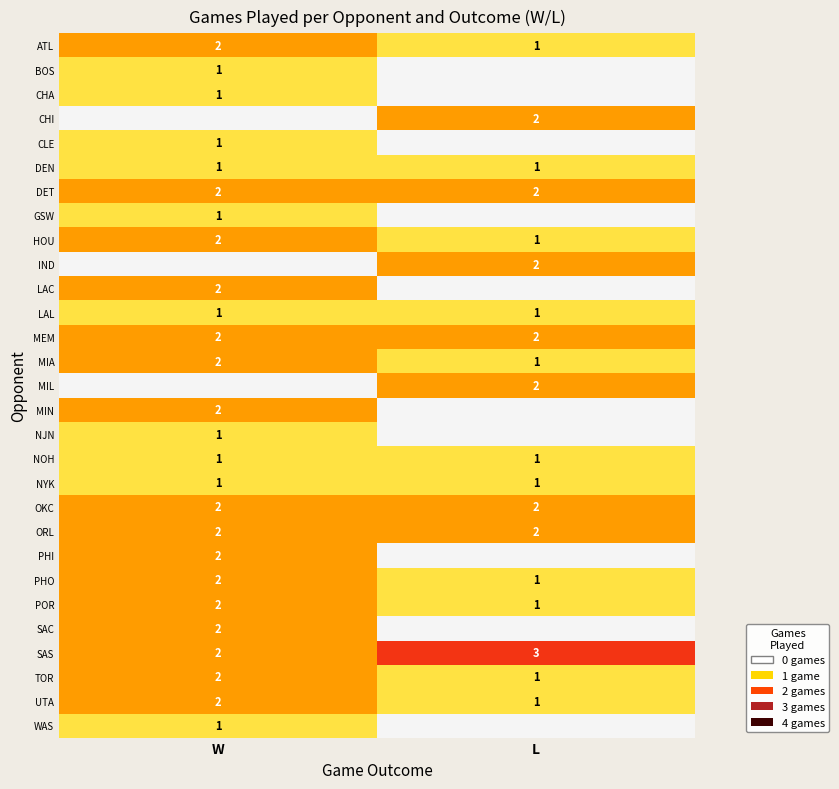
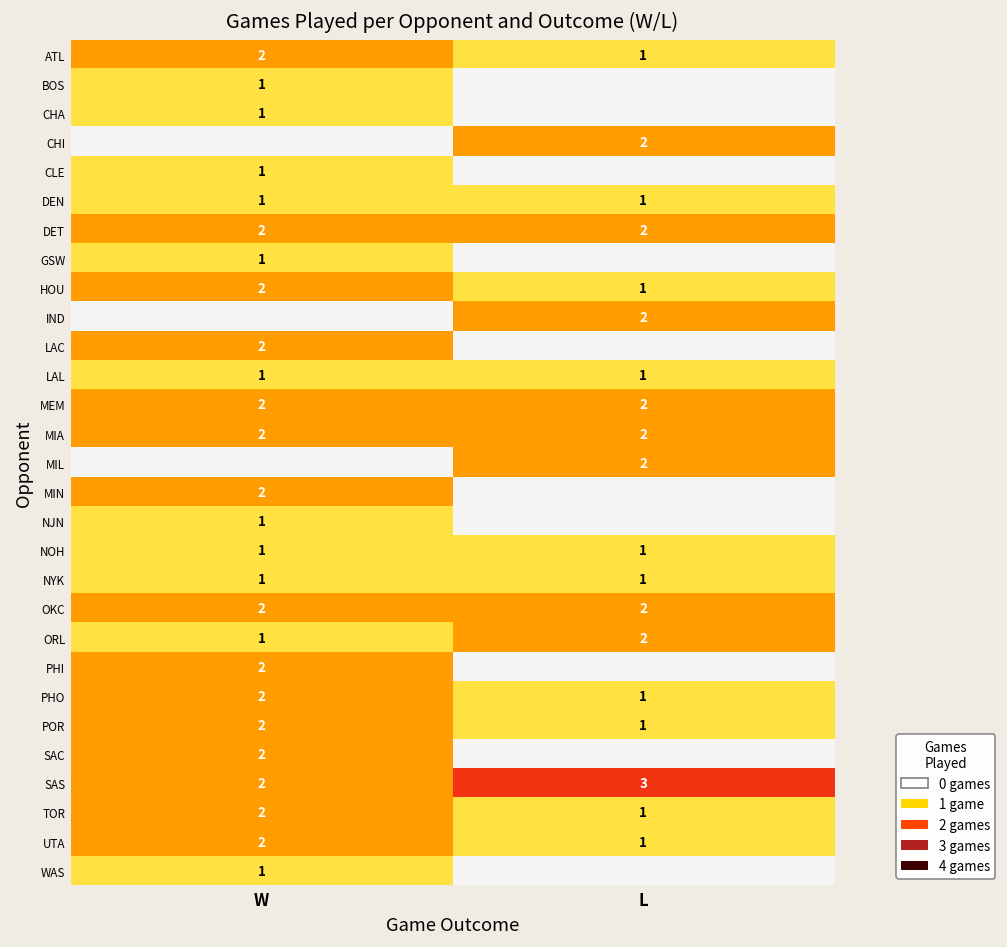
MIA, L: 1 -> 2
ORL, W: 2 -> 1
